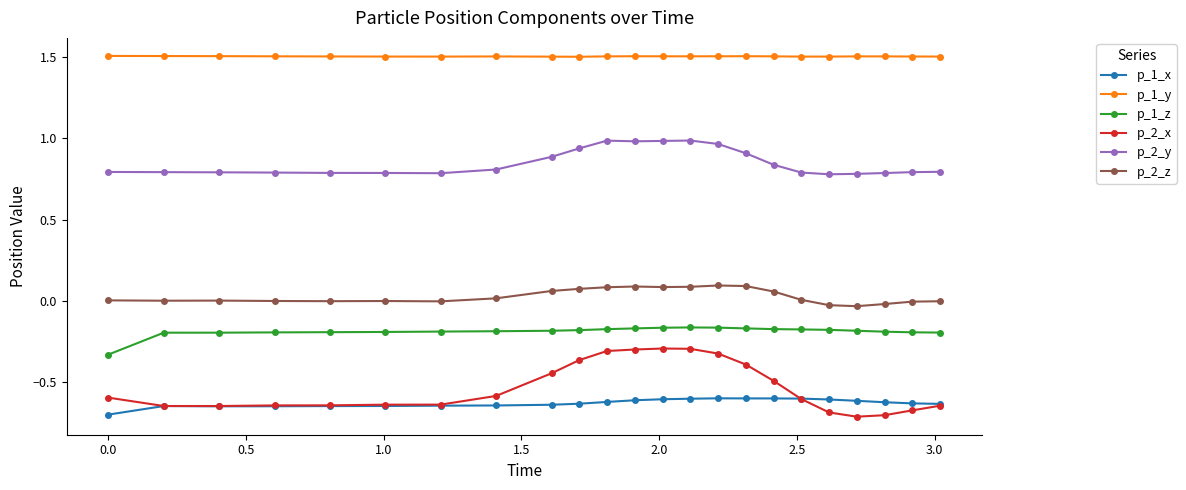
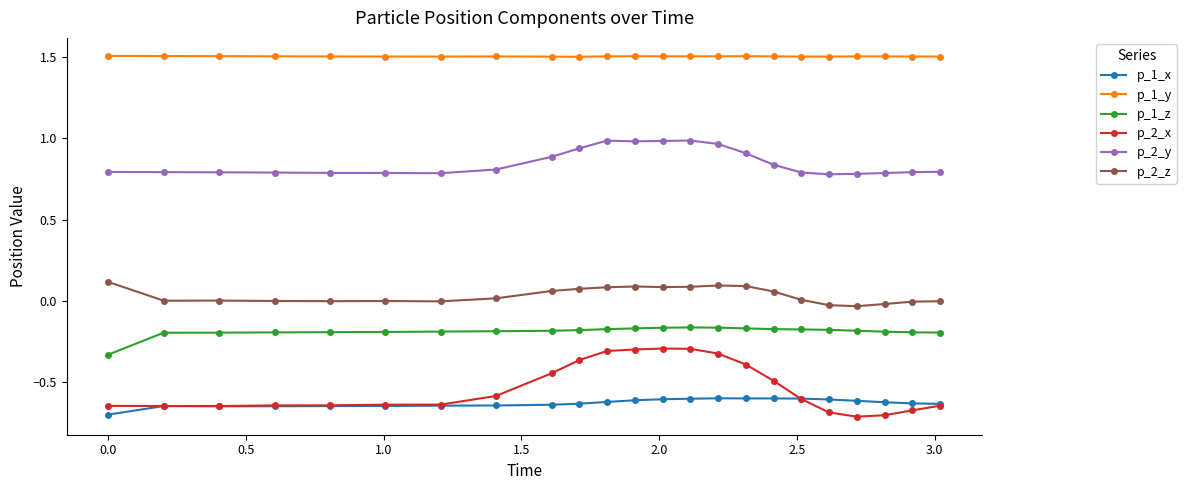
p_2_x, 0.0: -0.59 -> -0.64
p_2_z, 0.0: 0.00 -> 0.12
